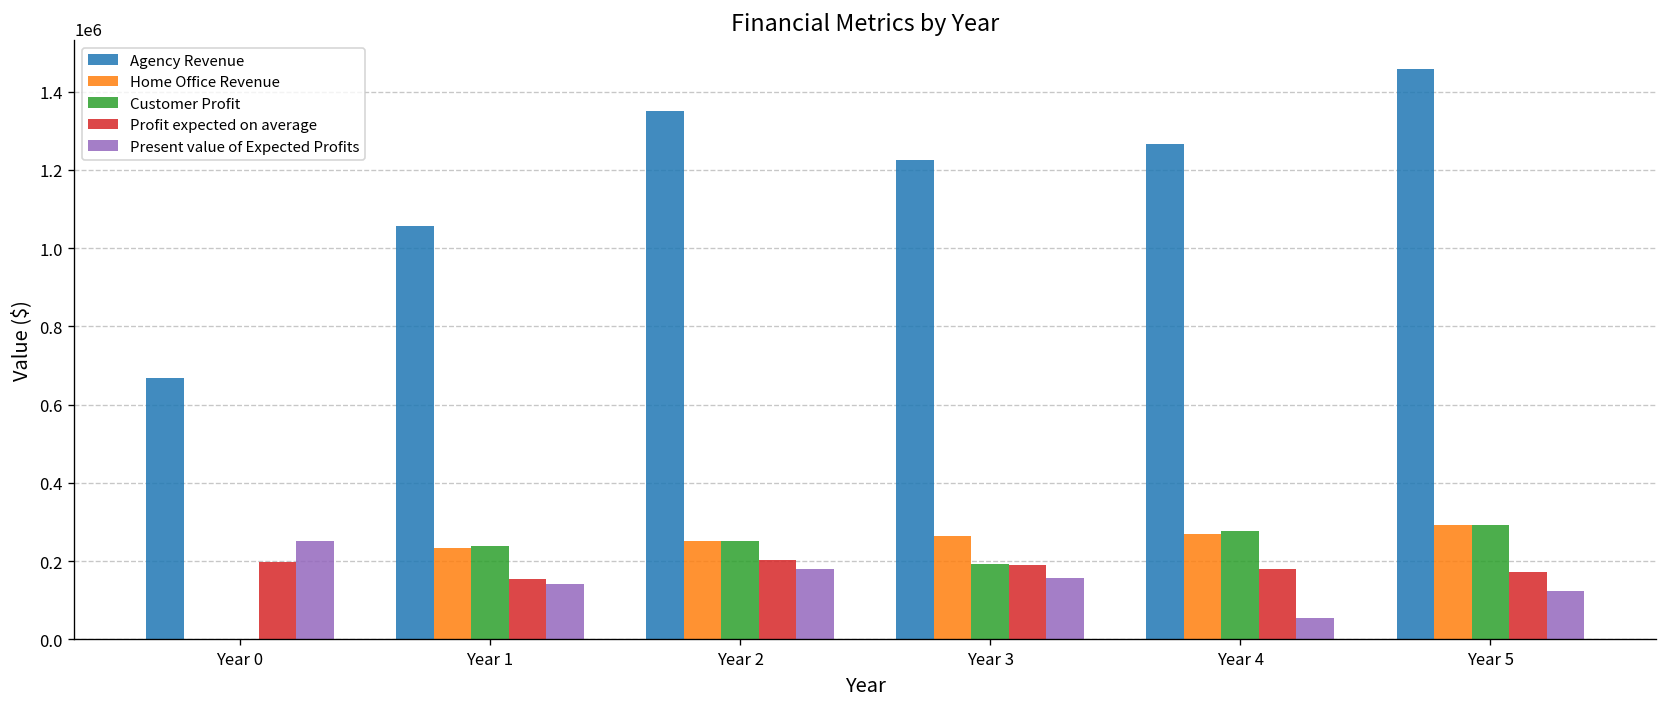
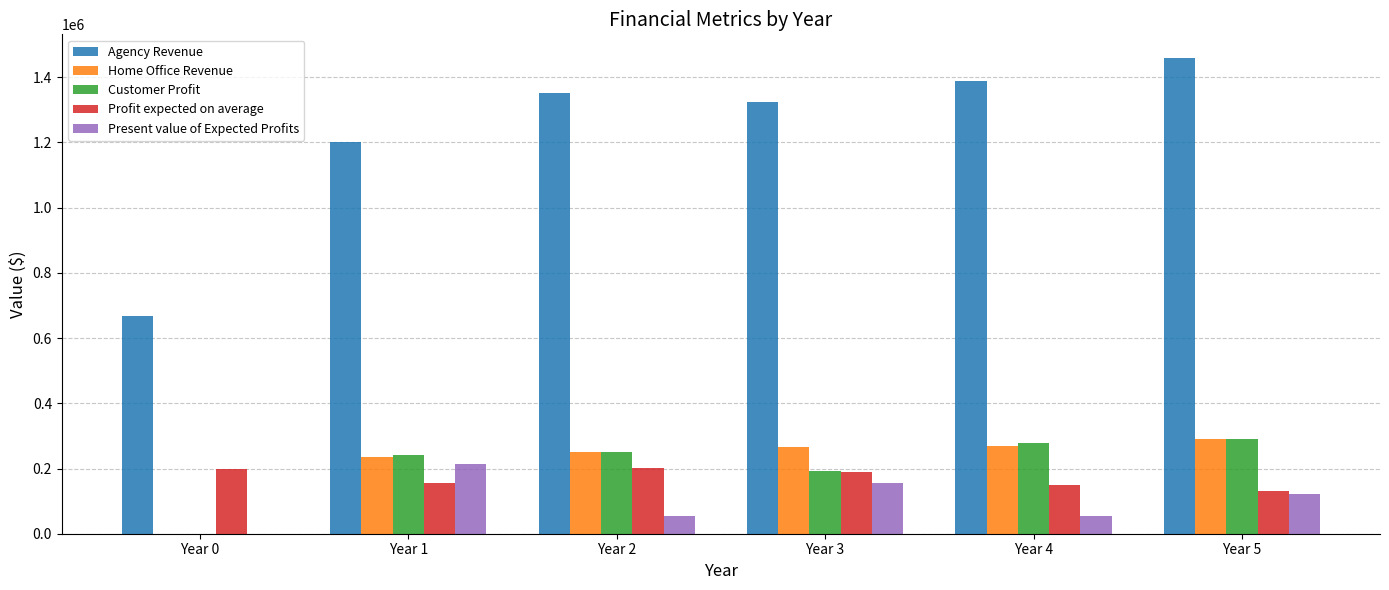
Present value of Expected Profits, Year 0: 250000 -> 0
Agency Revenue, Year 1: 1060000 -> 1200000
Present value of Expected Profits, Year 1: 140000 -> 210000
Present value of Expected Profits, Year 2: 180000 -> 50000
Agency Revenue, Year 3: 1230000 -> 1320000
Agency Revenue, Year 4: 1270000 -> 1390000
Profit expected on average, Year 4: 180000 -> 150000
Profit expected on average, Year 5: 170000 -> 130000
